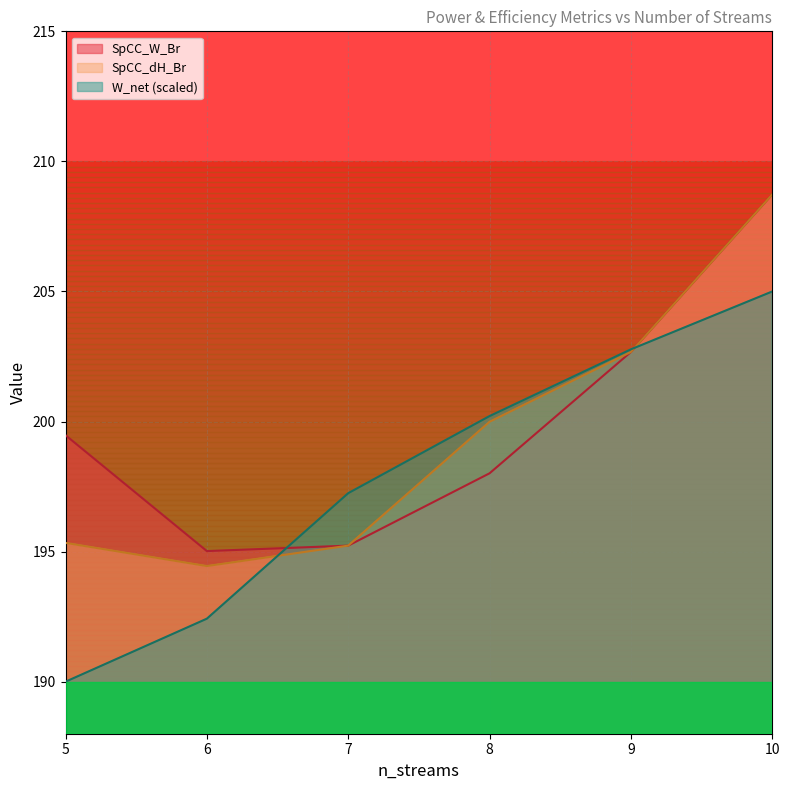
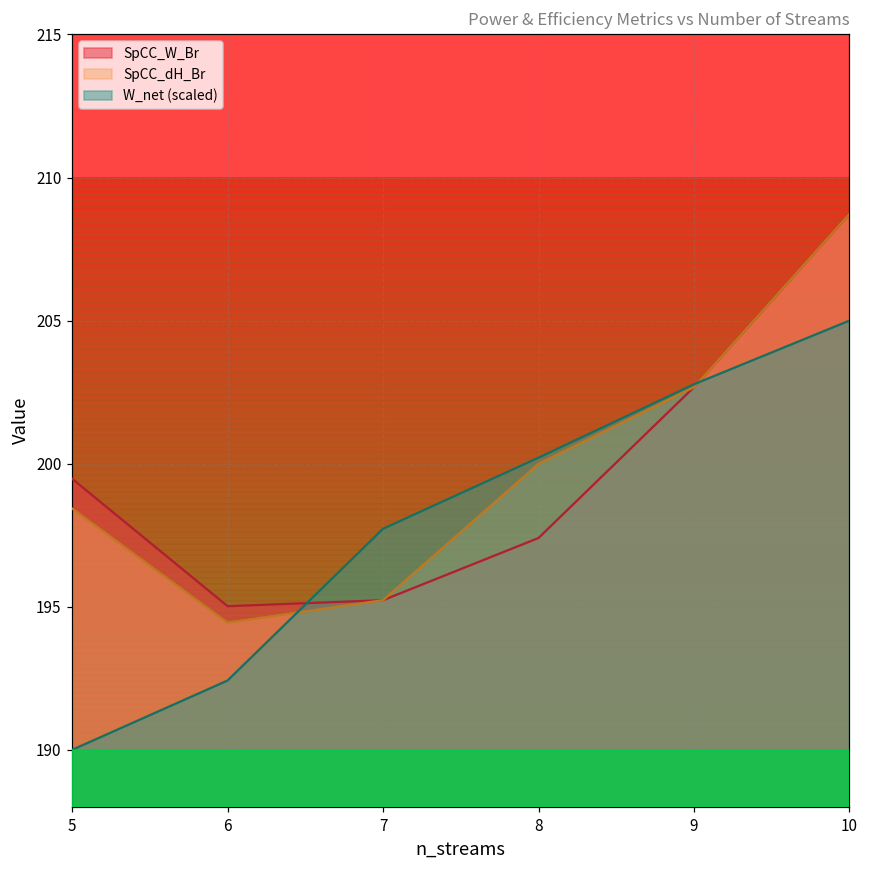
SpCC_dH_Br, 5: 195.3 -> 198.4
W_net (scaled), 7: 197.2 -> 197.7
SpCC_W_Br, 8: 198.0 -> 197.4
